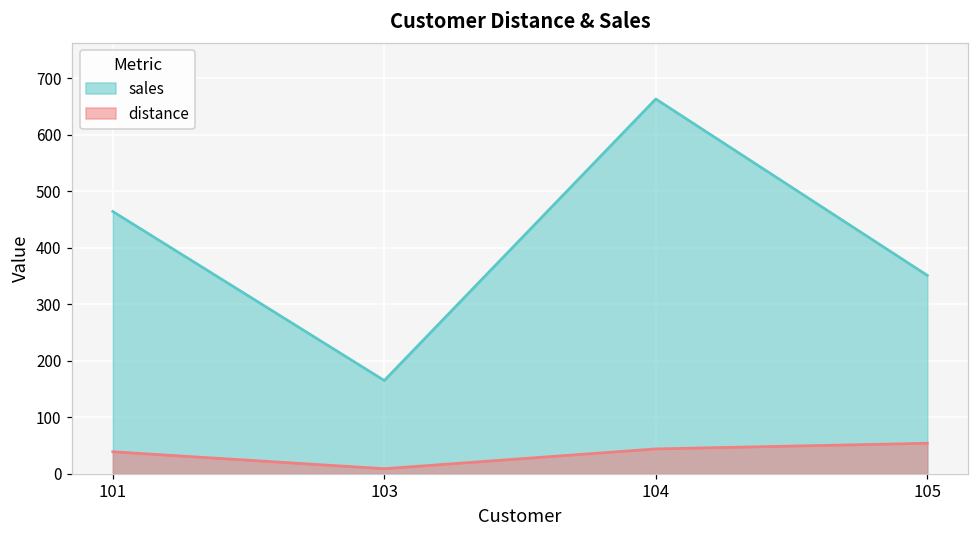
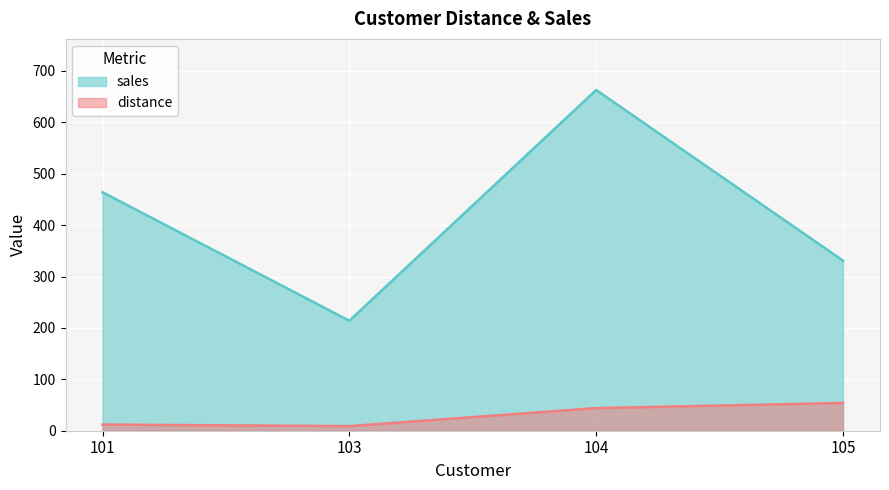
distance, 101: 40 -> 10
sales, 103: 170 -> 210
sales, 105: 350 -> 330
